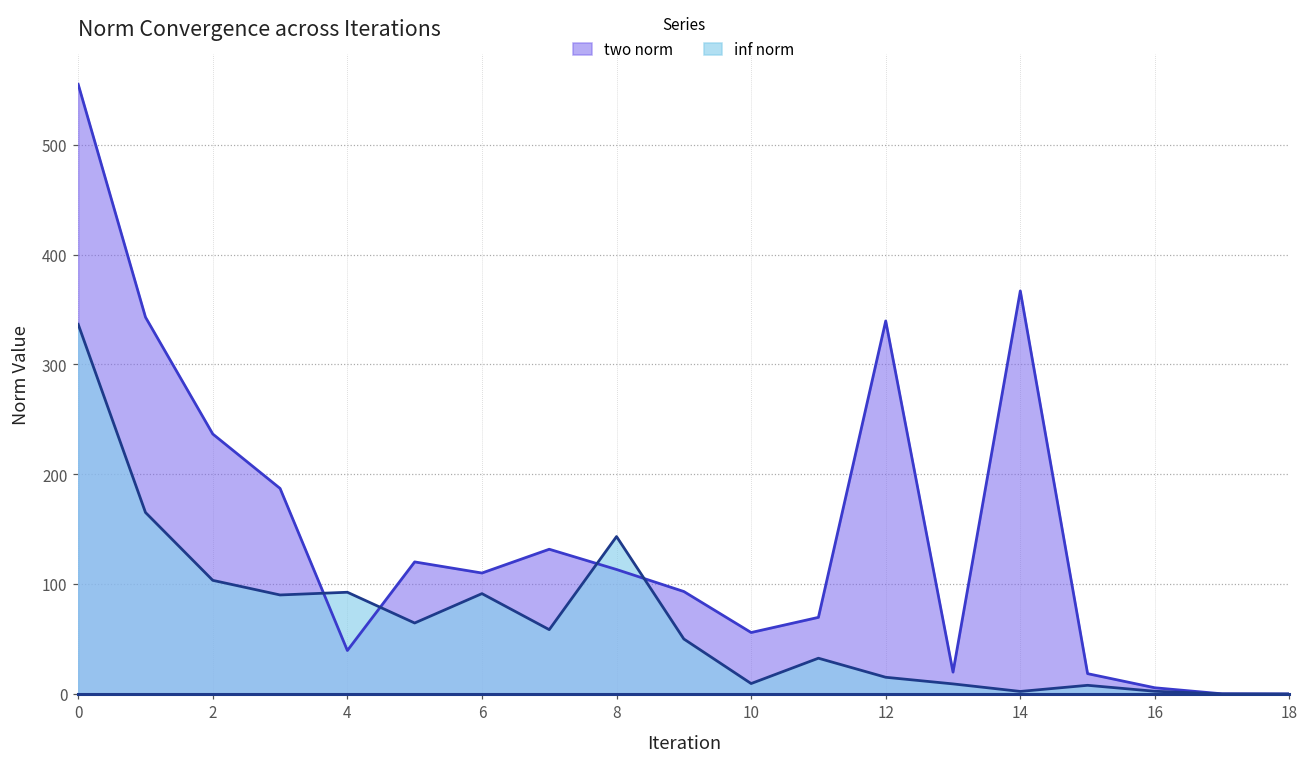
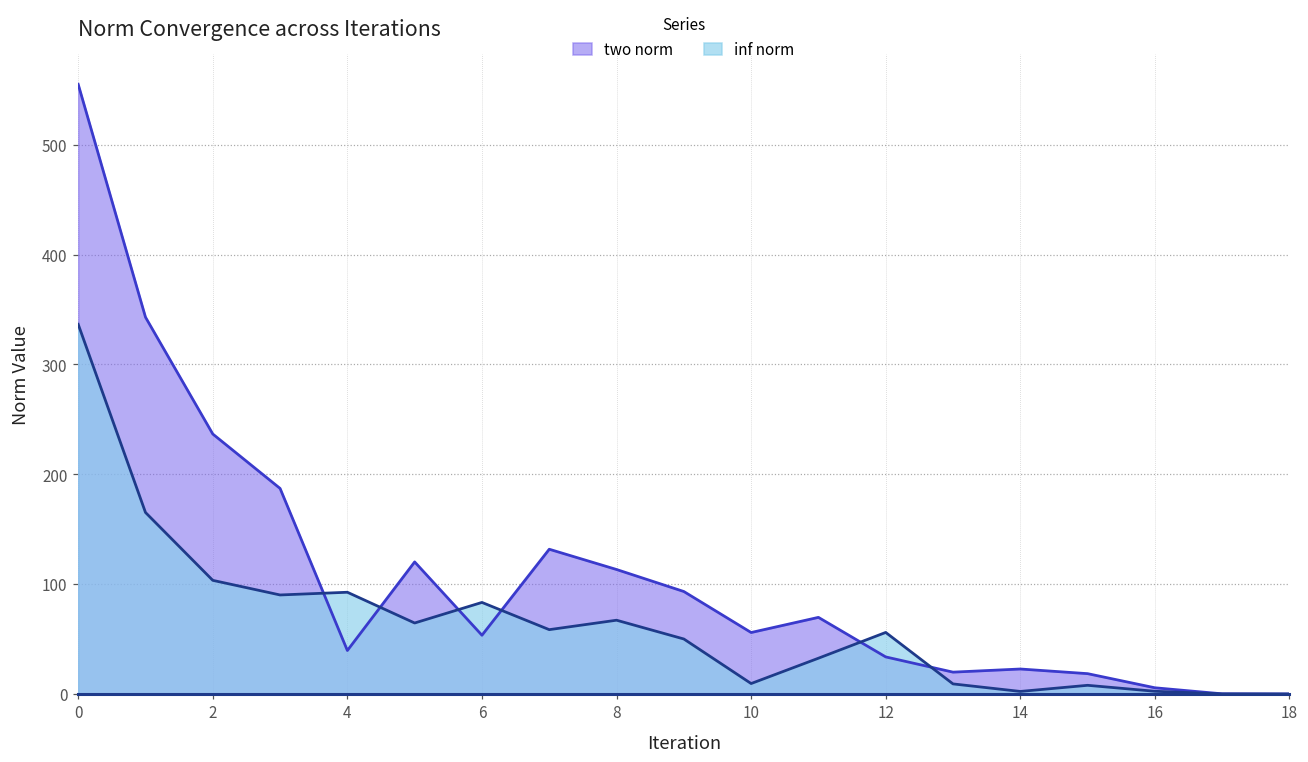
two norm, 6: 110 -> 50
inf norm, 6: 90 -> 80
inf norm, 8: 140 -> 70
two norm, 12: 340 -> 30
inf norm, 12: 20 -> 60
two norm, 14: 370 -> 20
